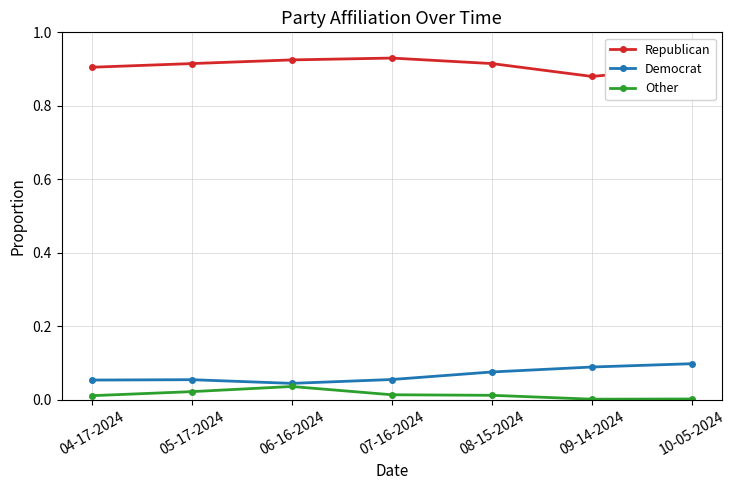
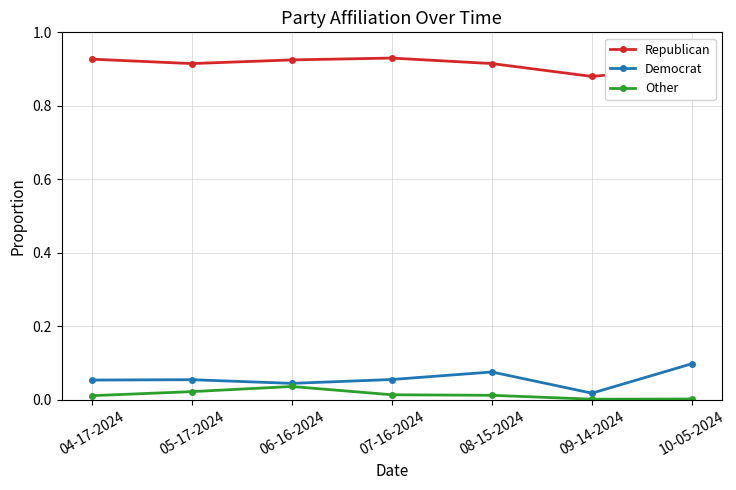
Republican, 04-17-2024: 0.91 -> 0.93
Democrat, 09-14-2024: 0.09 -> 0.02
